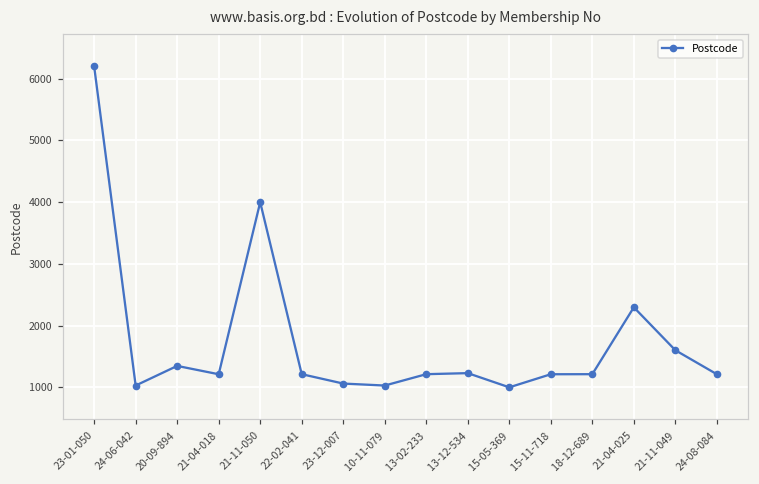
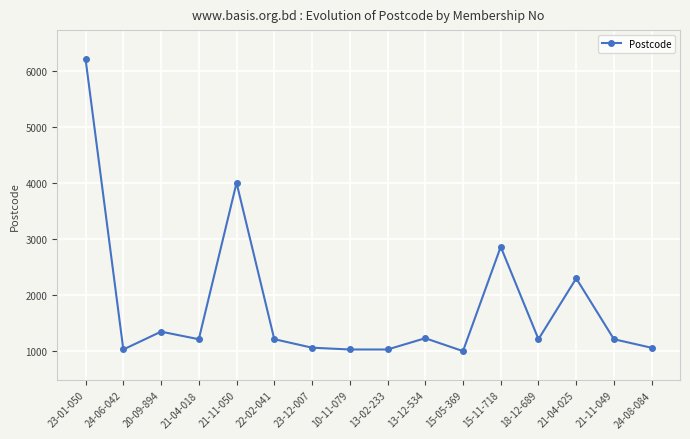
13-02-233: 1200 -> 1000
15-11-718: 1200 -> 2900
21-11-049: 1600 -> 1200
24-08-084: 1200 -> 1100
